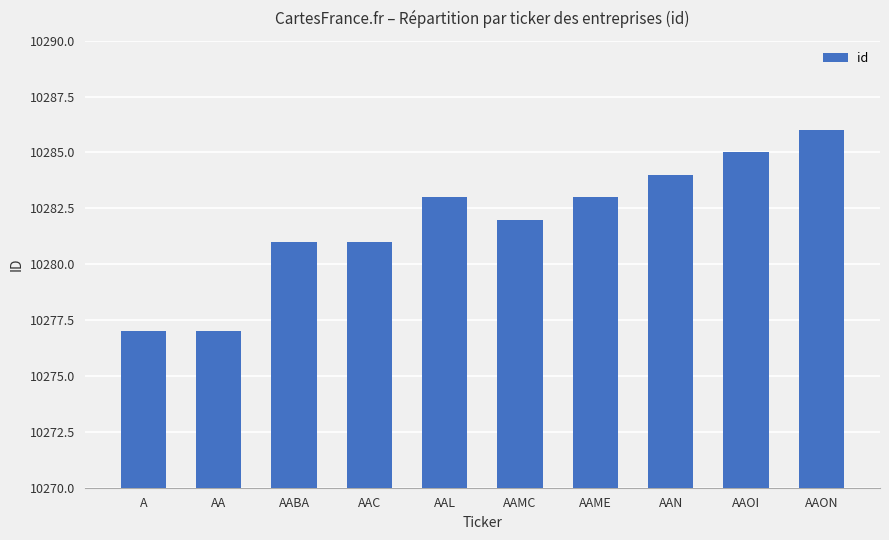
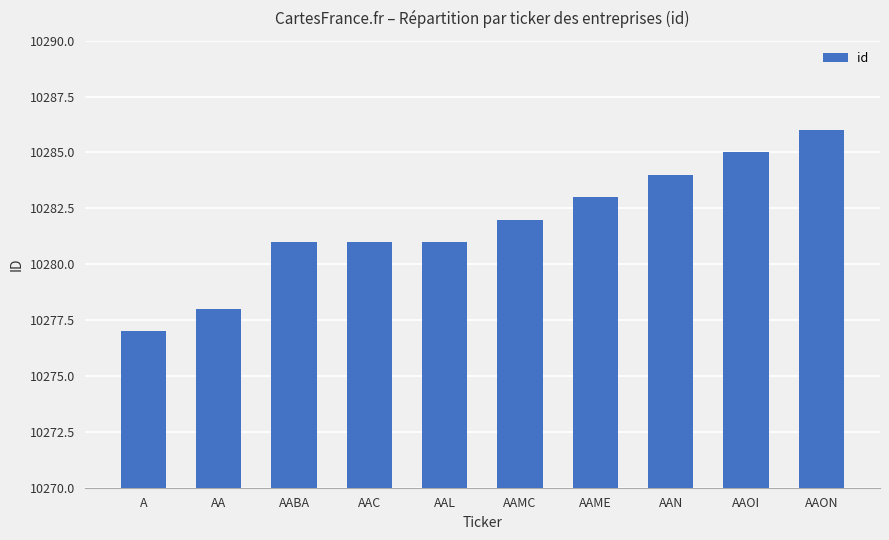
AA: 10277 -> 10278
AAL: 10283 -> 10281
